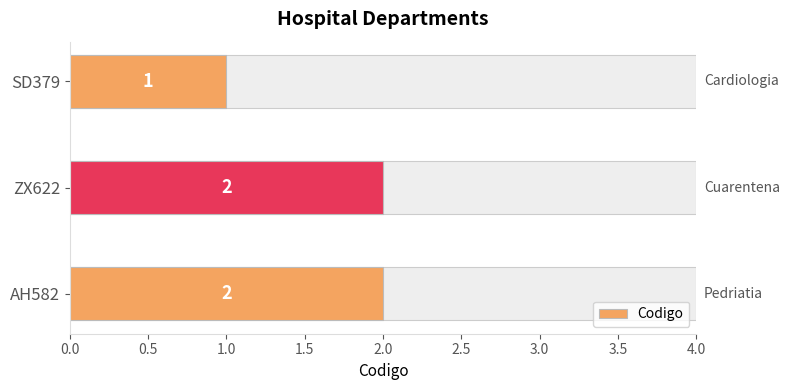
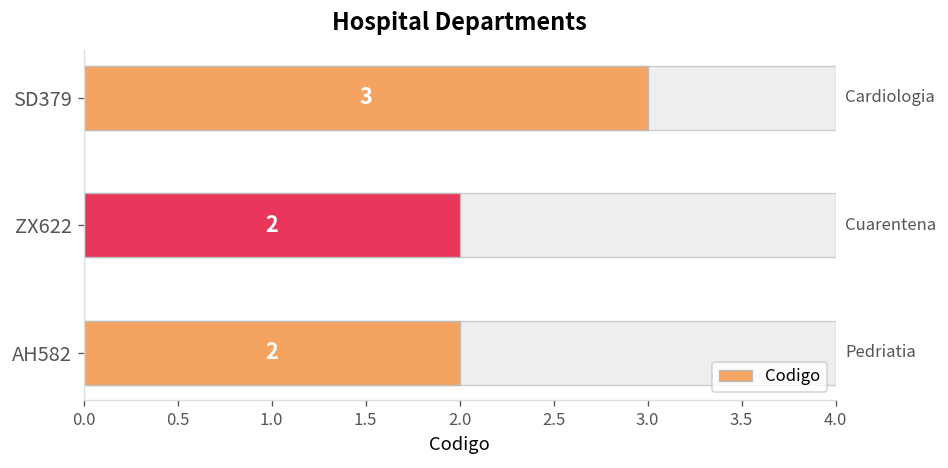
Codigo, SD379: 1 -> 3
